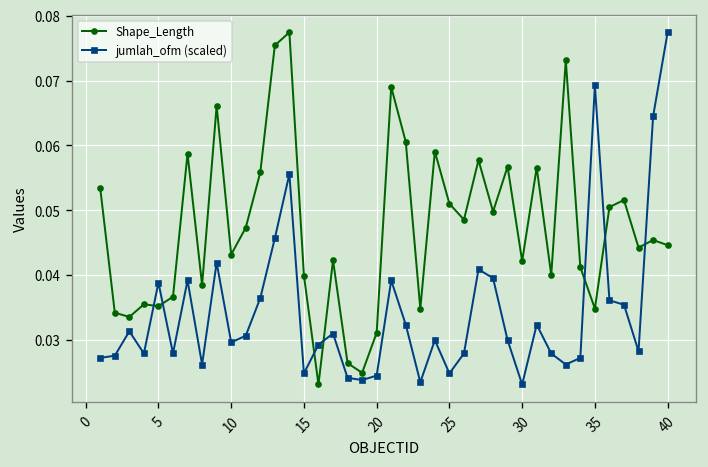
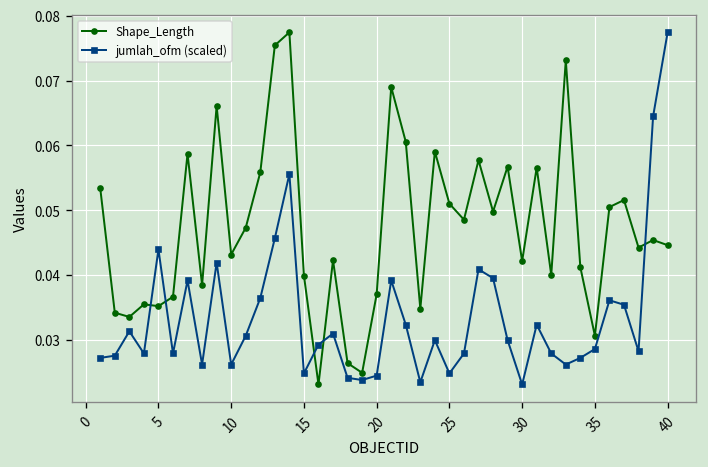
jumlah_ofm (scaled), 5: 0.039 -> 0.044
jumlah_ofm (scaled), 10: 0.030 -> 0.026
Shape_Length, 20: 0.031 -> 0.037
Shape_Length, 35: 0.035 -> 0.031
jumlah_ofm (scaled), 35: 0.069 -> 0.029
